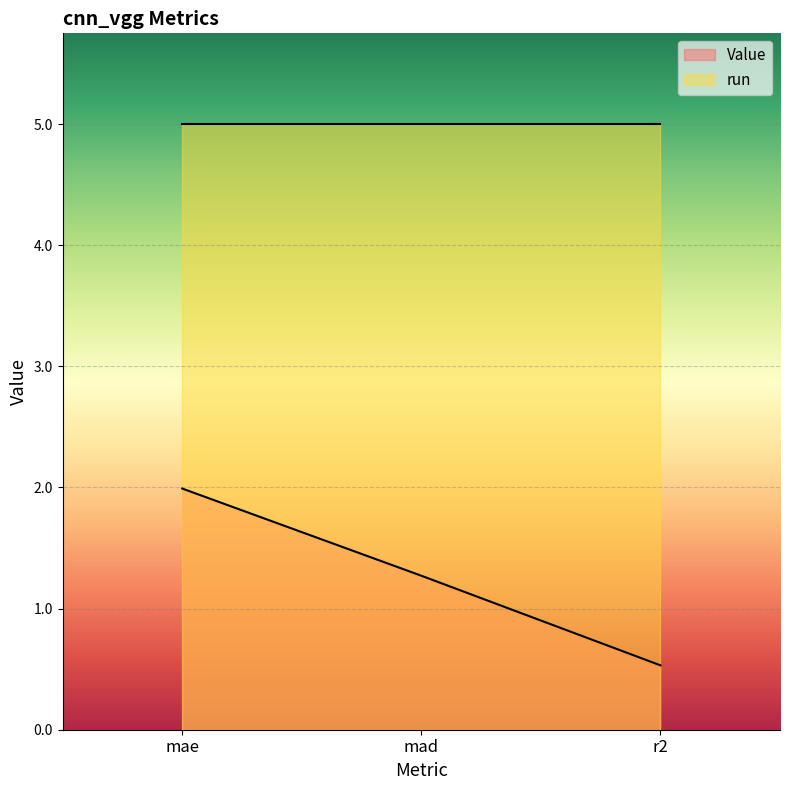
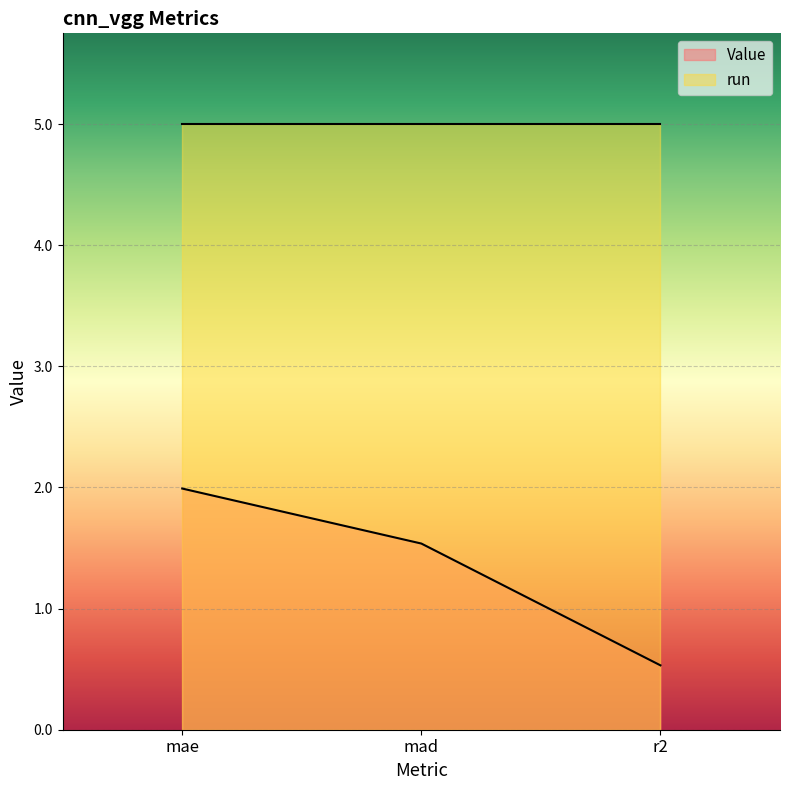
Value, mad: 1.27 -> 1.54
